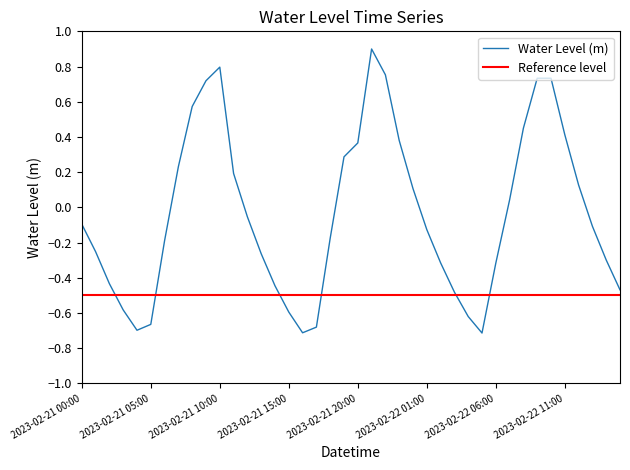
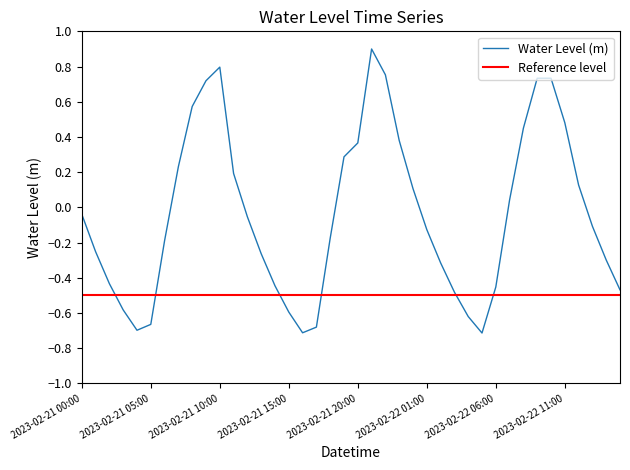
2023-02-21 00:00: -0.10 -> -0.04
2023-02-22 06:00: -0.32 -> -0.45
2023-02-22 11:00: 0.41 -> 0.48
